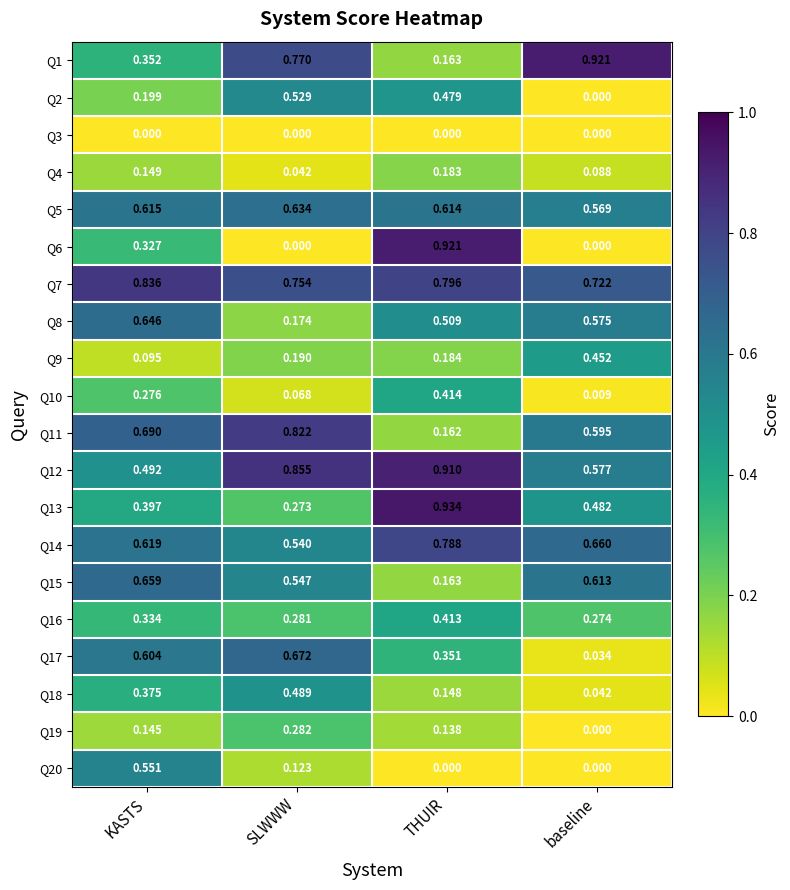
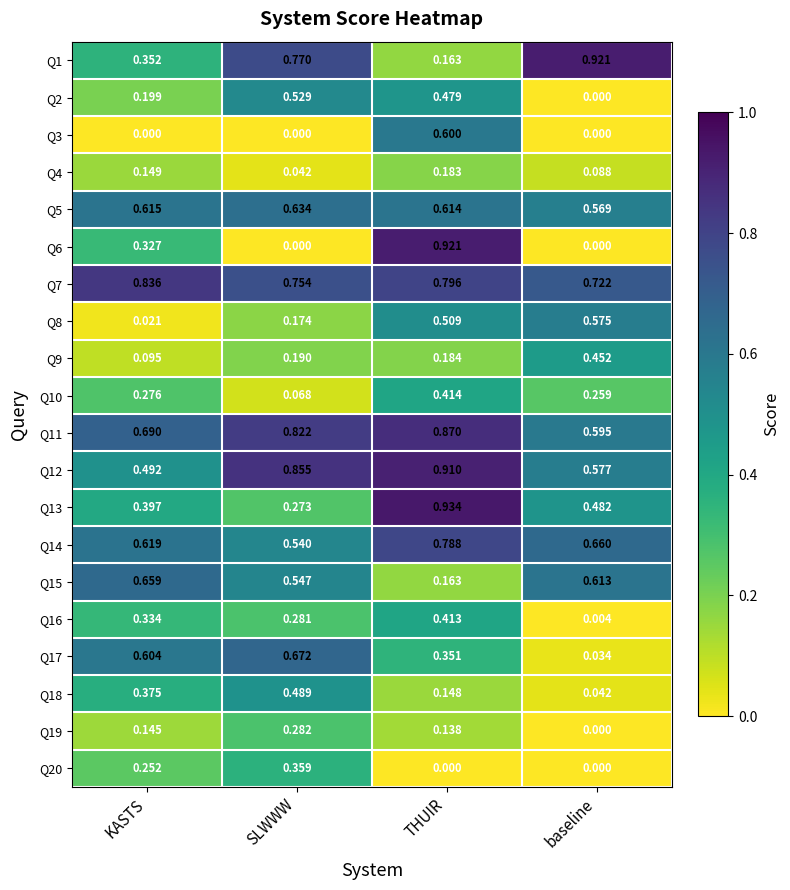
Q3, THUIR: 0.000 -> 0.600
Q8, KASTS: 0.646 -> 0.021
Q10, baseline: 0.009 -> 0.259
Q11, THUIR: 0.162 -> 0.870
Q16, baseline: 0.274 -> 0.004
Q20, KASTS: 0.551 -> 0.252
Q20, SLWWW: 0.123 -> 0.359
